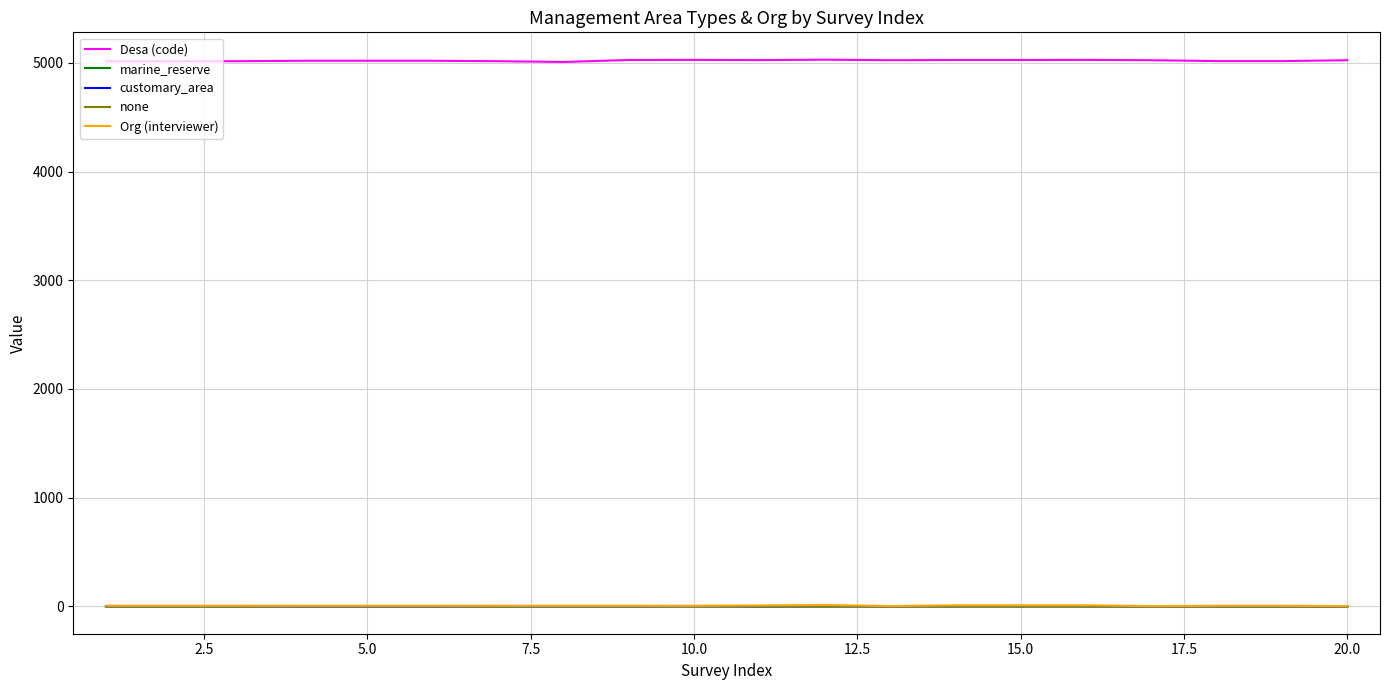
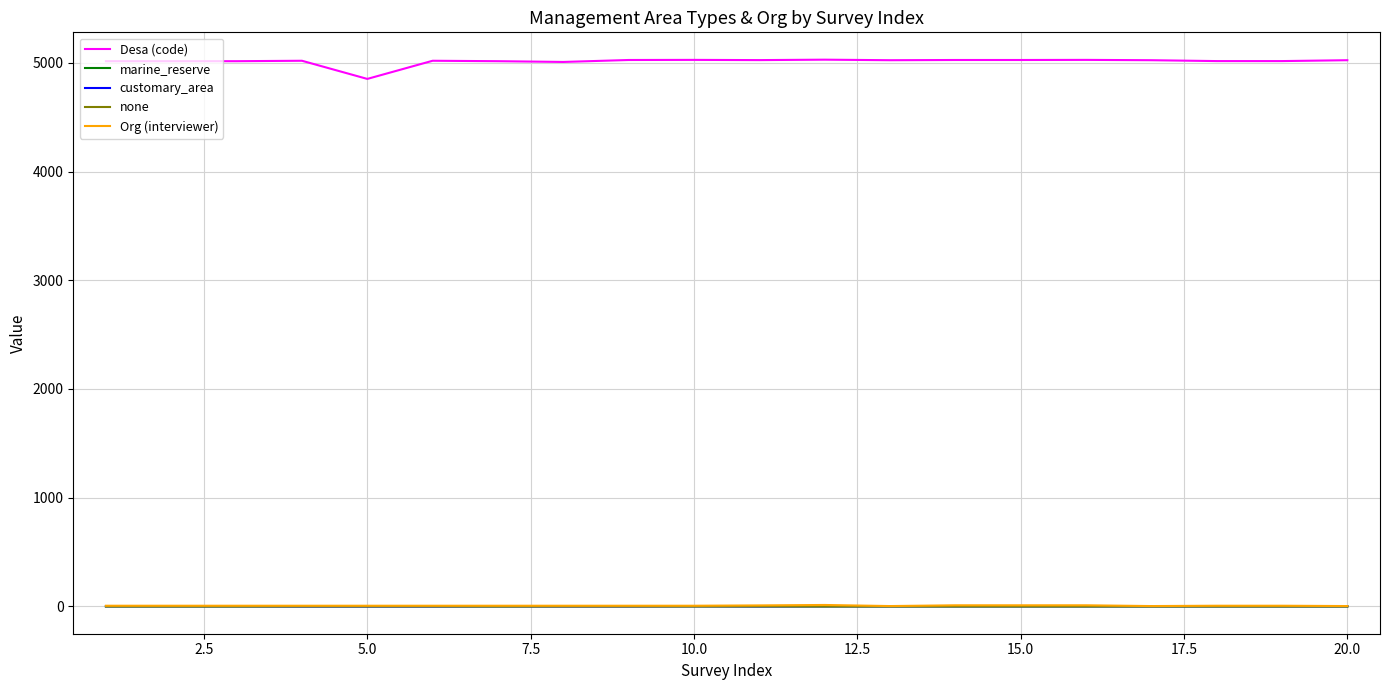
Desa (code), 5.0: 5020 -> 4850
